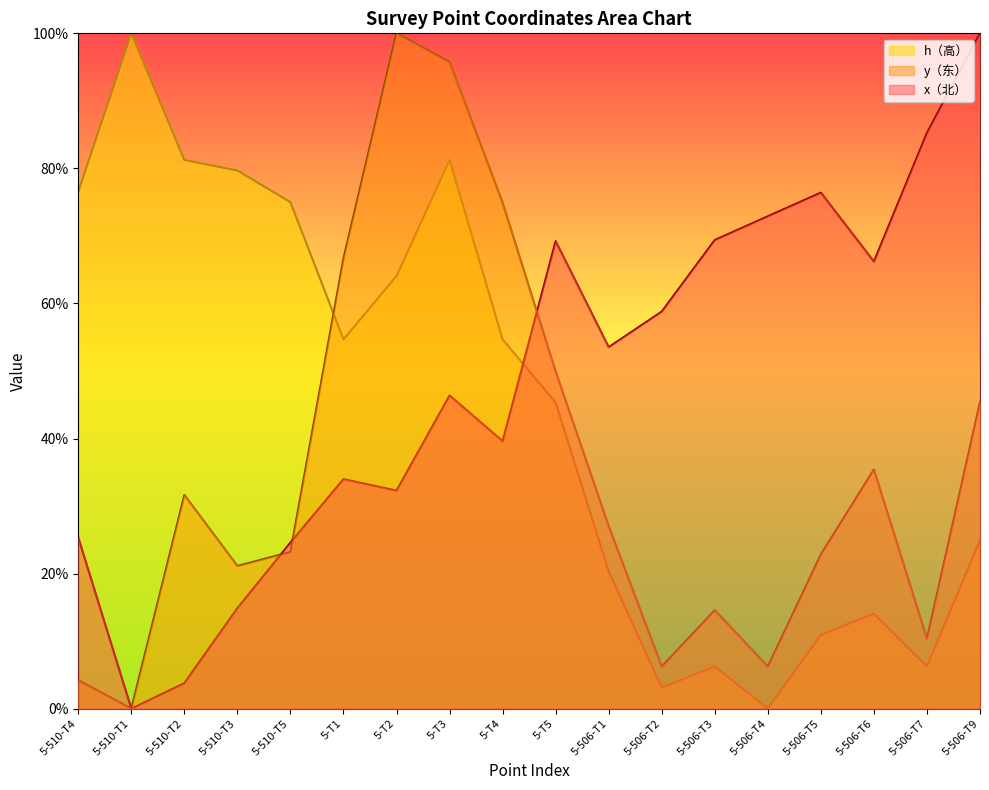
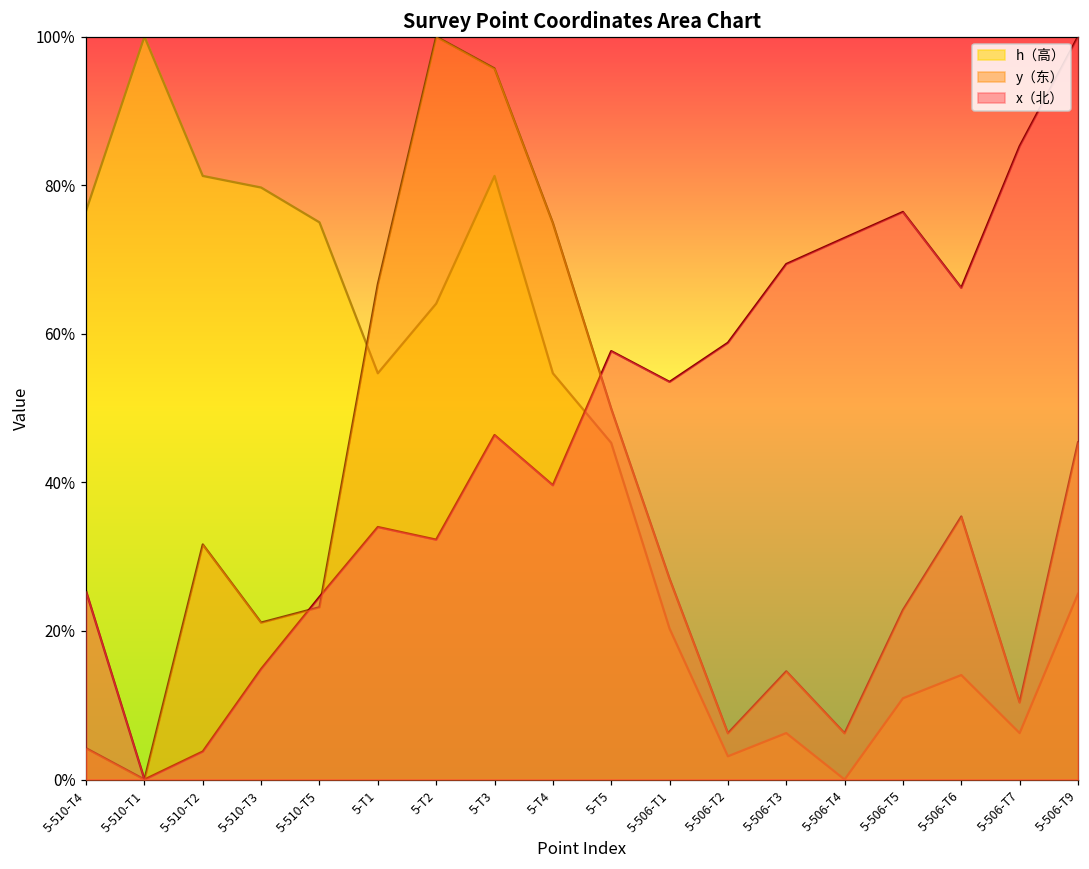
x（北）, 5-T5: 69% -> 58%
